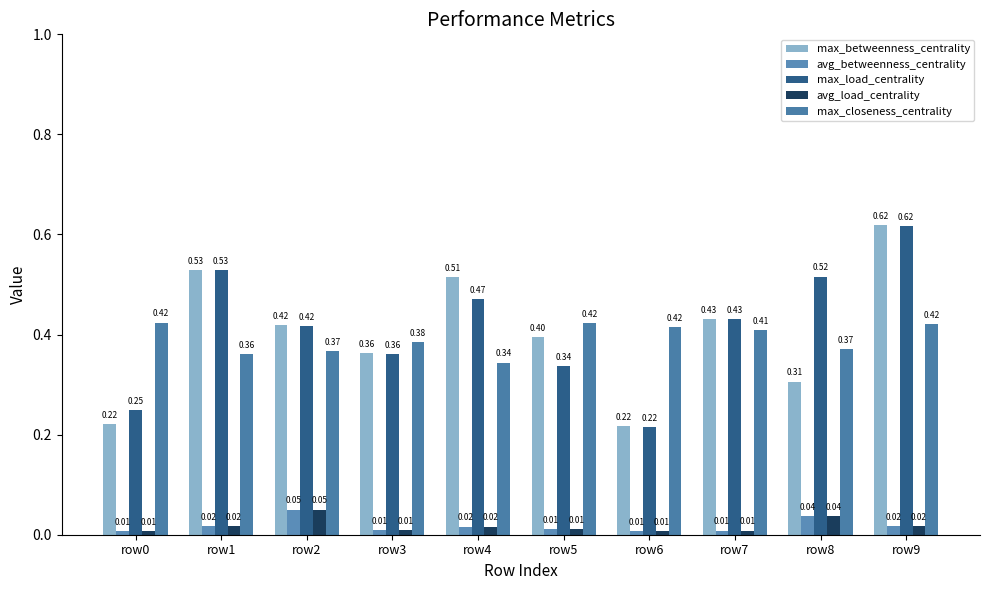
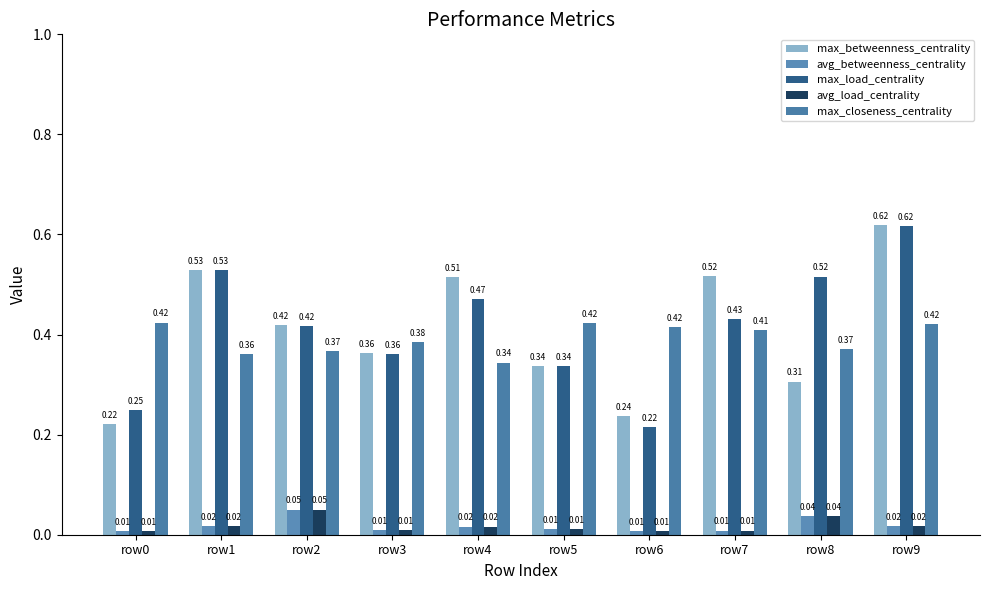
max_betweenness_centrality, row5: 0.40 -> 0.34
max_betweenness_centrality, row6: 0.22 -> 0.24
max_betweenness_centrality, row7: 0.43 -> 0.52
